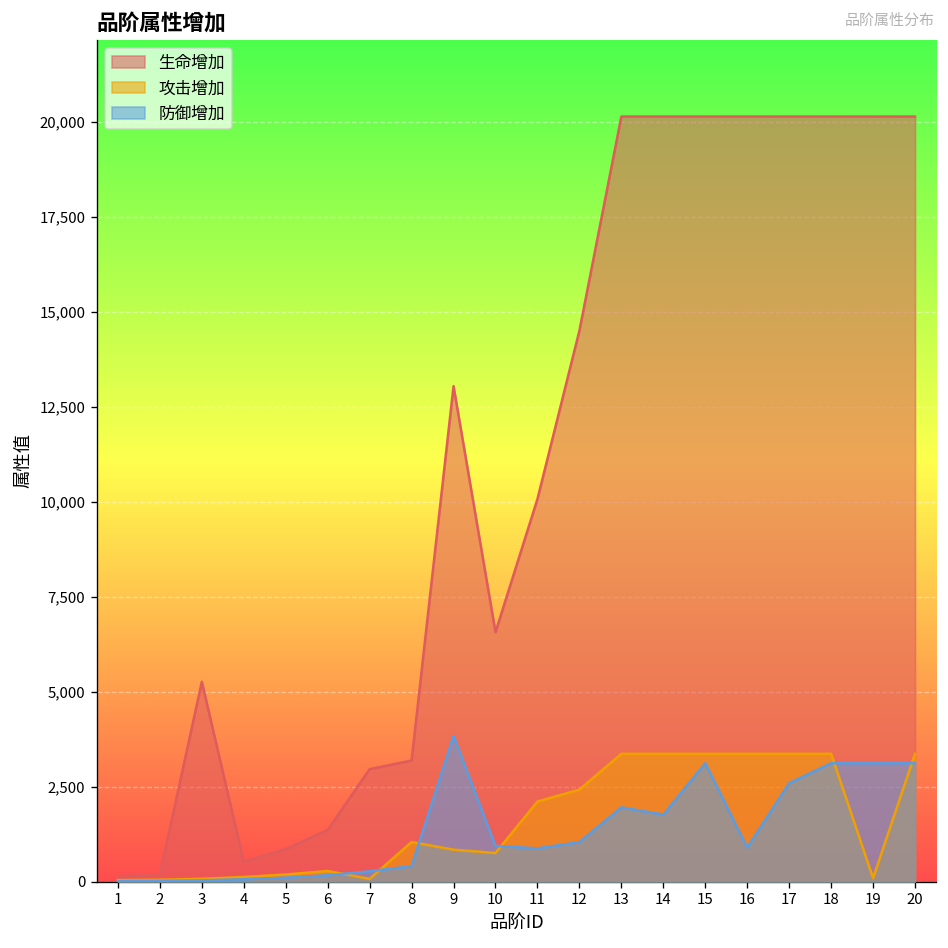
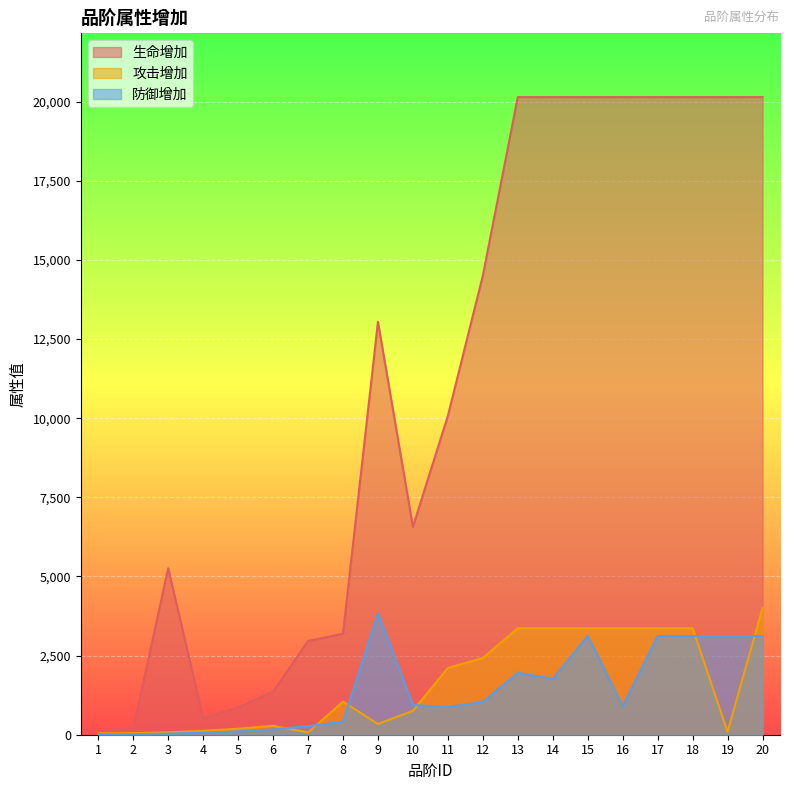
攻击增加, 9: 800 -> 300
防御增加, 17: 2,600 -> 3,100
攻击增加, 20: 3,400 -> 4,000
